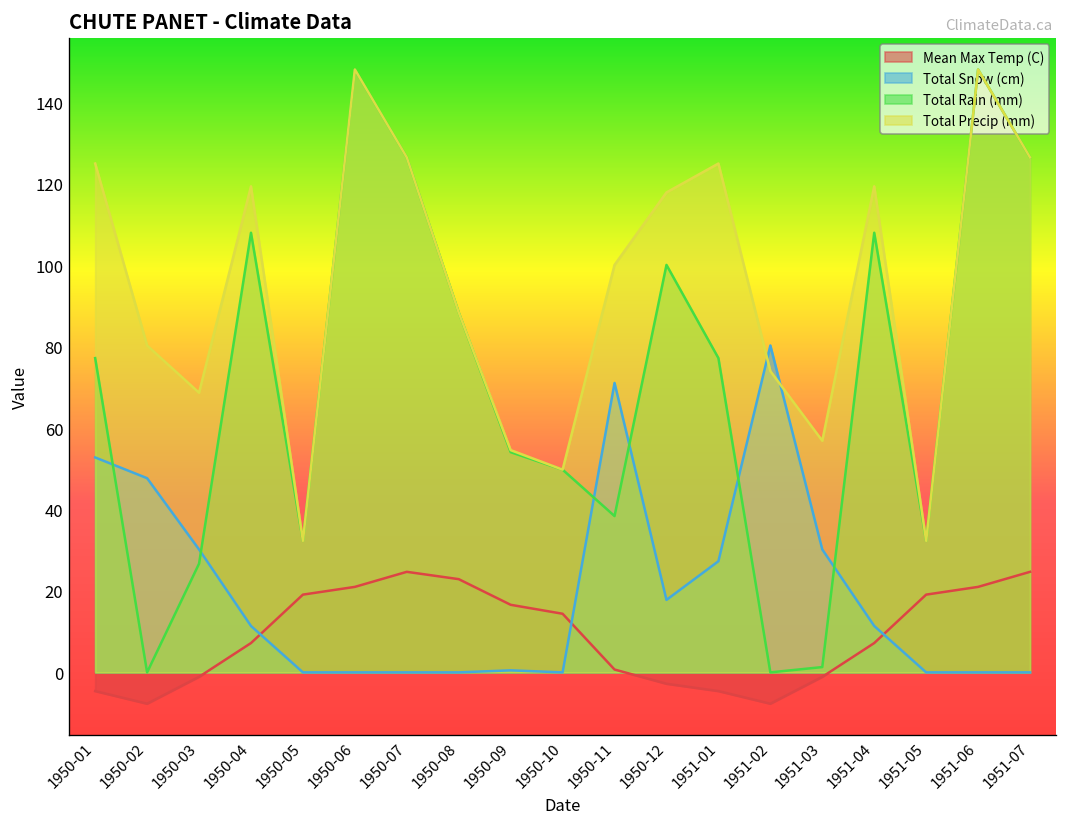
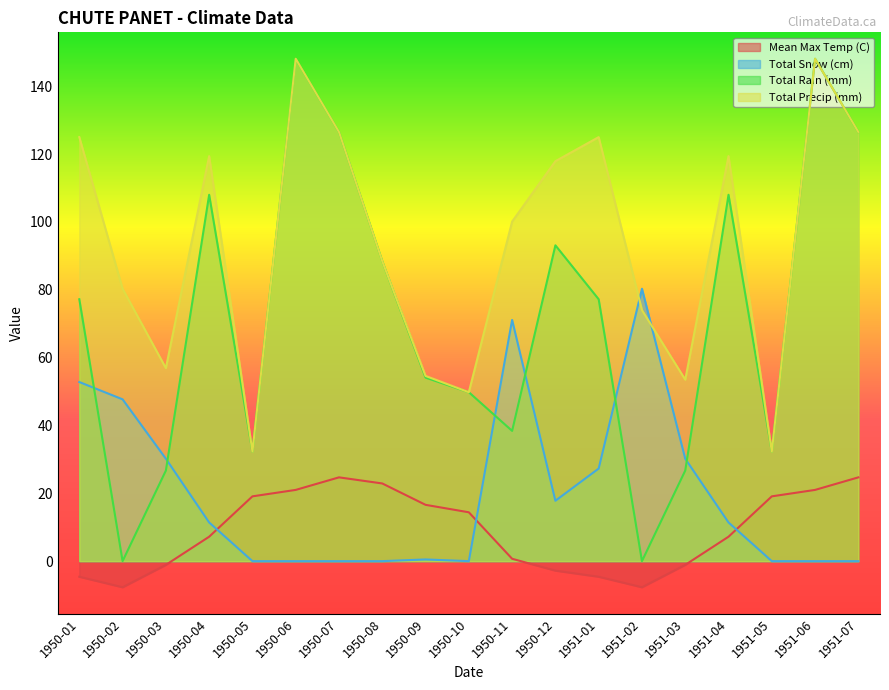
Total Precip (mm), 1950-03: 69 -> 57
Total Rain (mm), 1950-12: 100 -> 93
Total Rain (mm), 1951-03: 1 -> 27
Total Precip (mm), 1951-03: 57 -> 54
